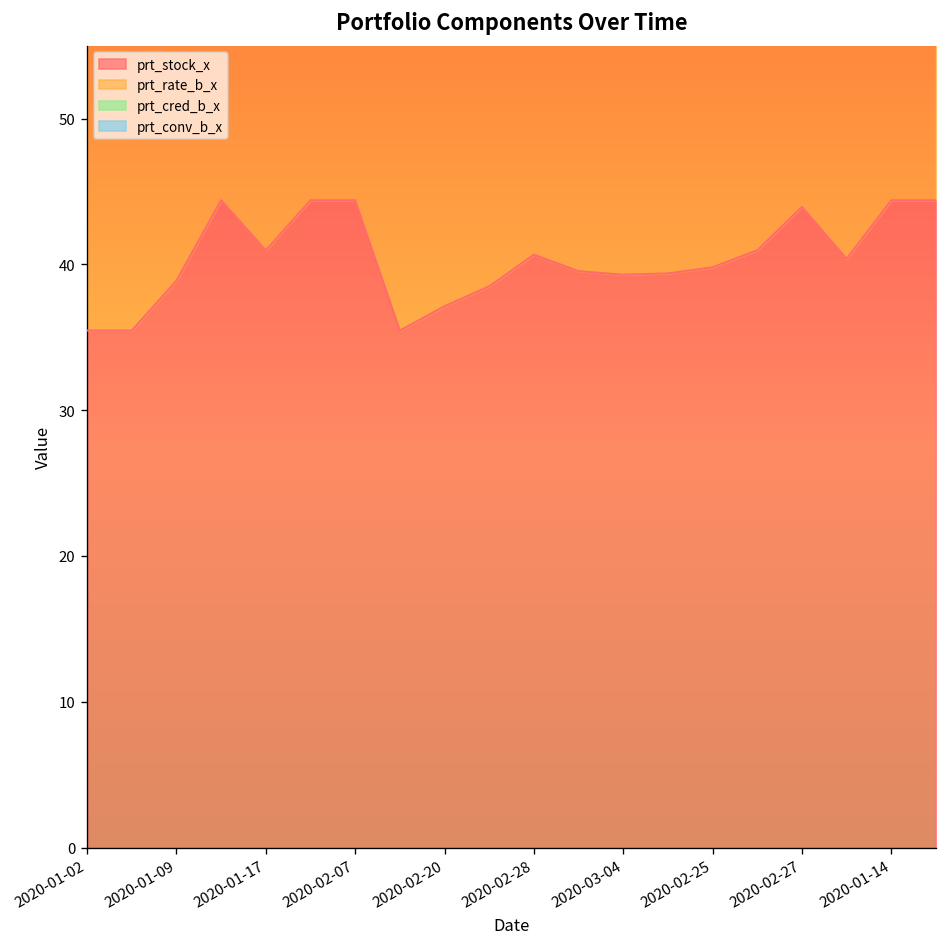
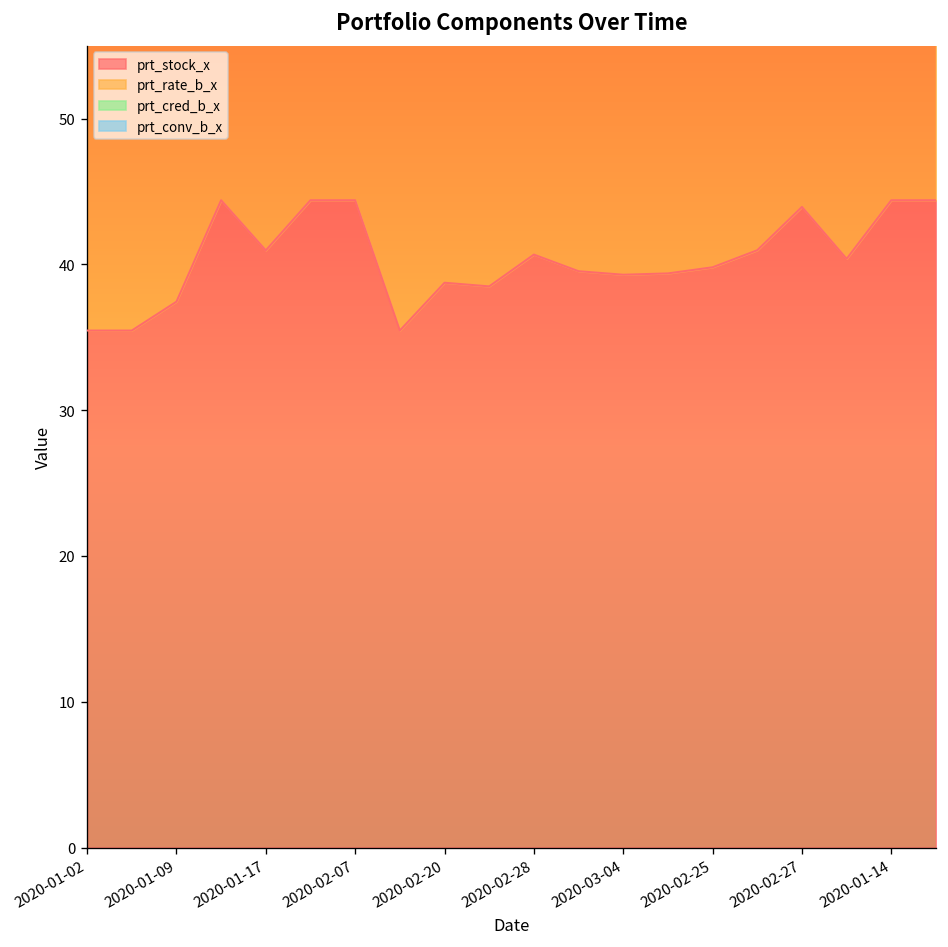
prt_stock_x, 2020-01-09: 38.9 -> 37.4
prt_stock_x, 2020-02-20: 37.1 -> 38.7
